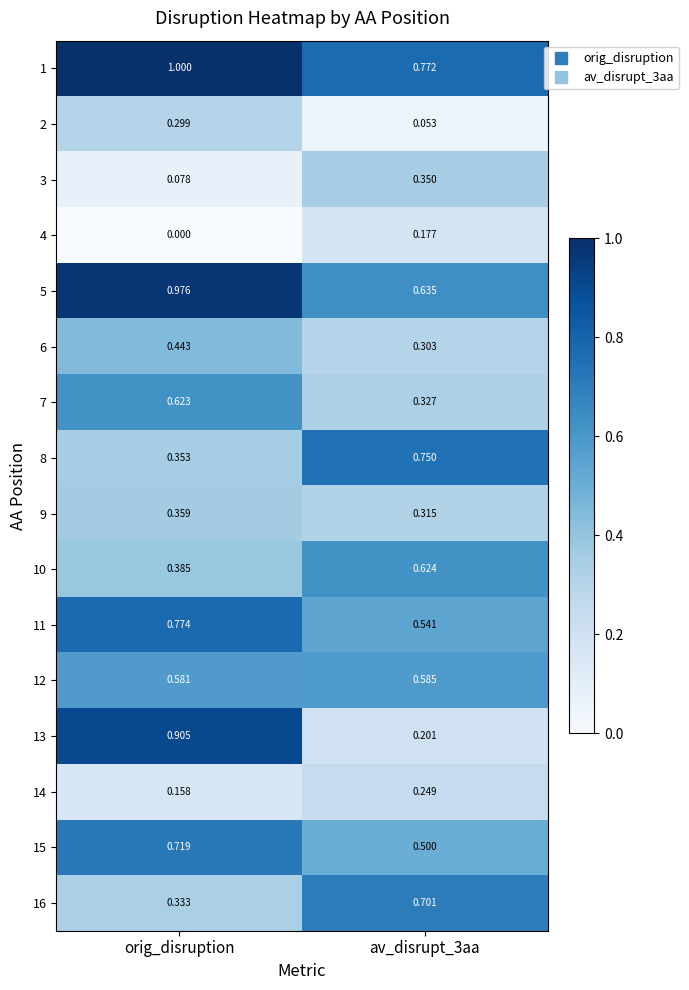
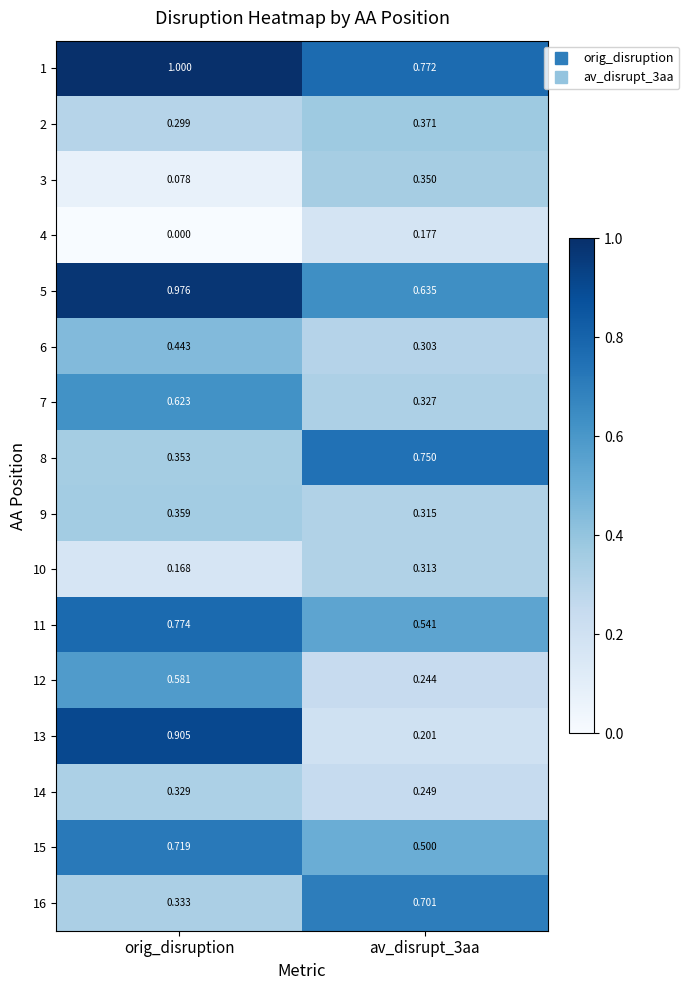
2, av_disrupt_3aa: 0.053 -> 0.371
10, orig_disruption: 0.385 -> 0.168
10, av_disrupt_3aa: 0.624 -> 0.313
12, av_disrupt_3aa: 0.585 -> 0.244
14, orig_disruption: 0.158 -> 0.329
